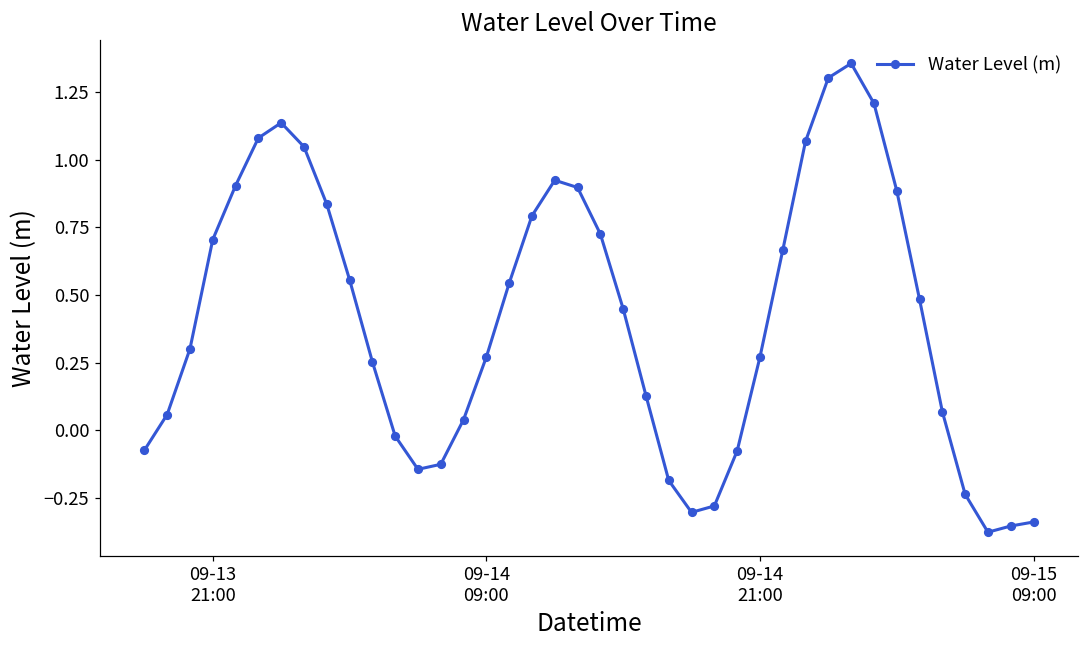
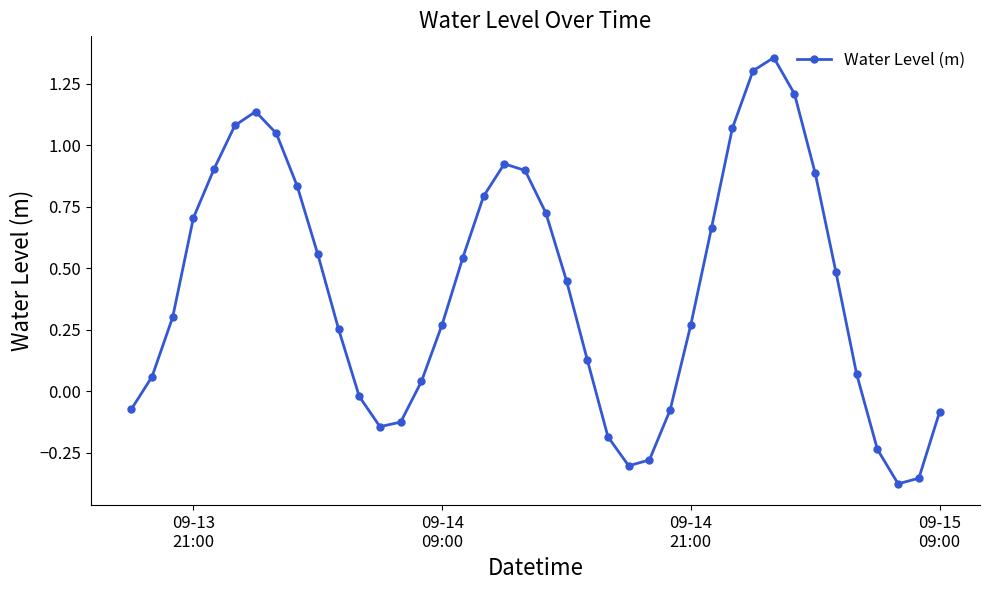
09-15 09:00: -0.34 -> -0.08
